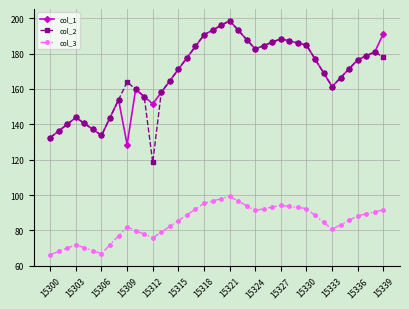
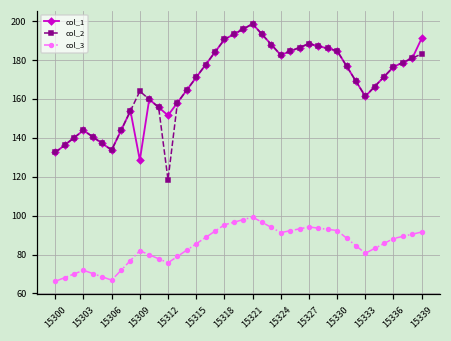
col_2, 15339: 178 -> 183
